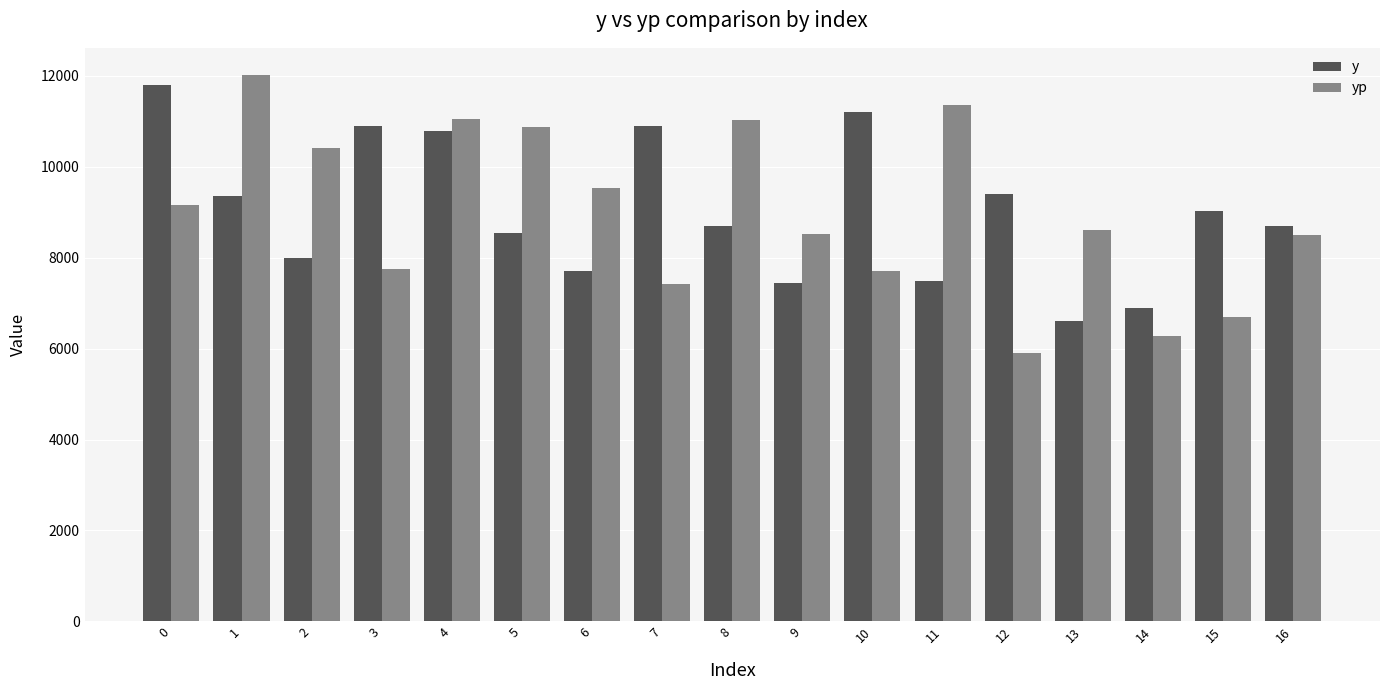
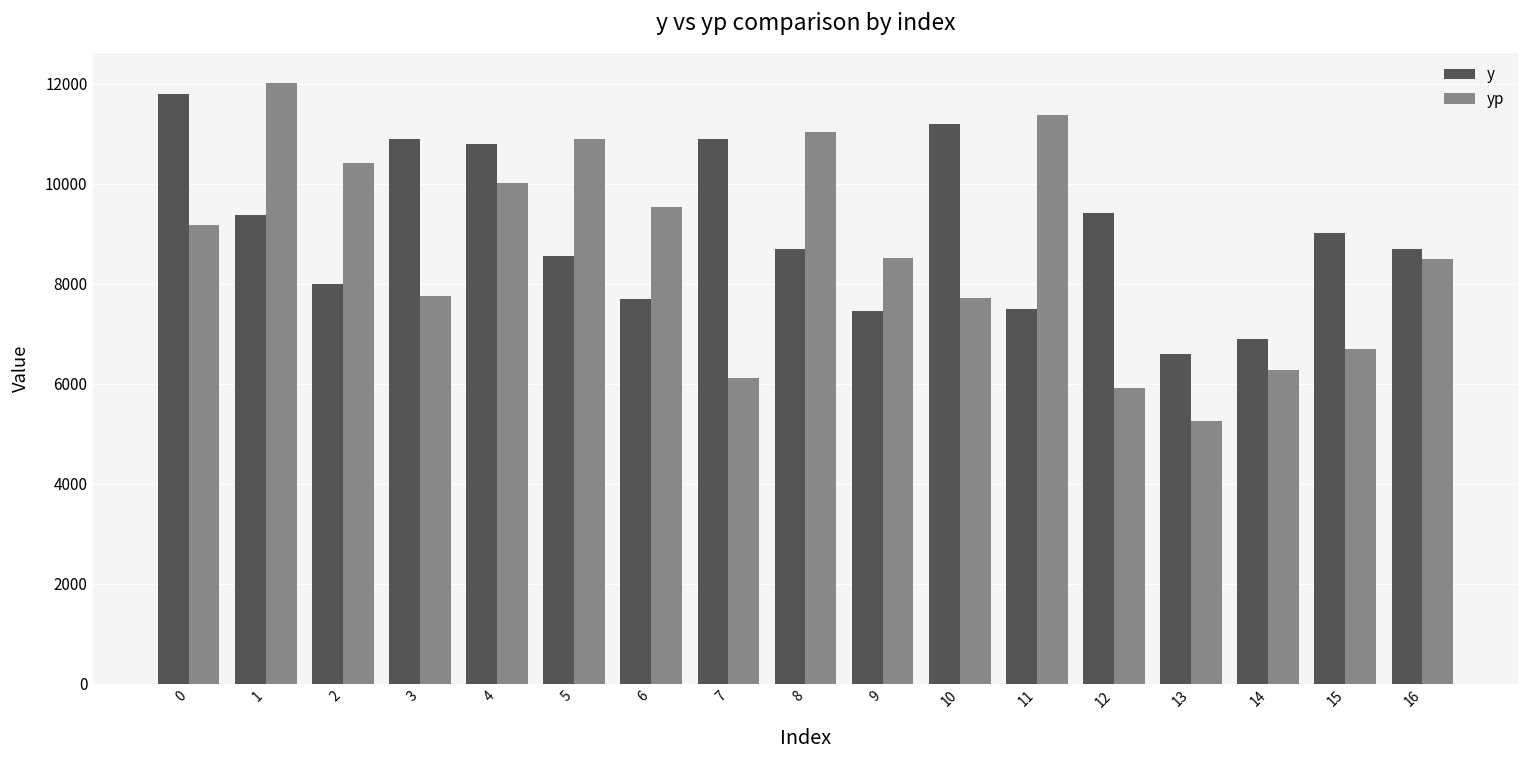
yp, 4: 11000 -> 10000
yp, 7: 7400 -> 6100
yp, 13: 8600 -> 5300
